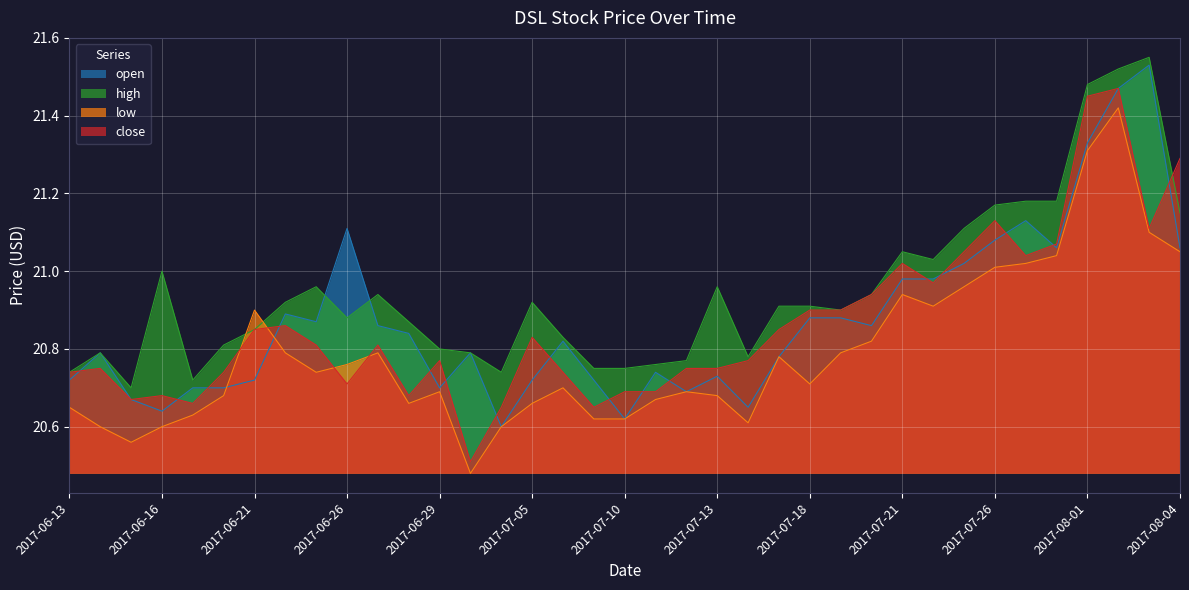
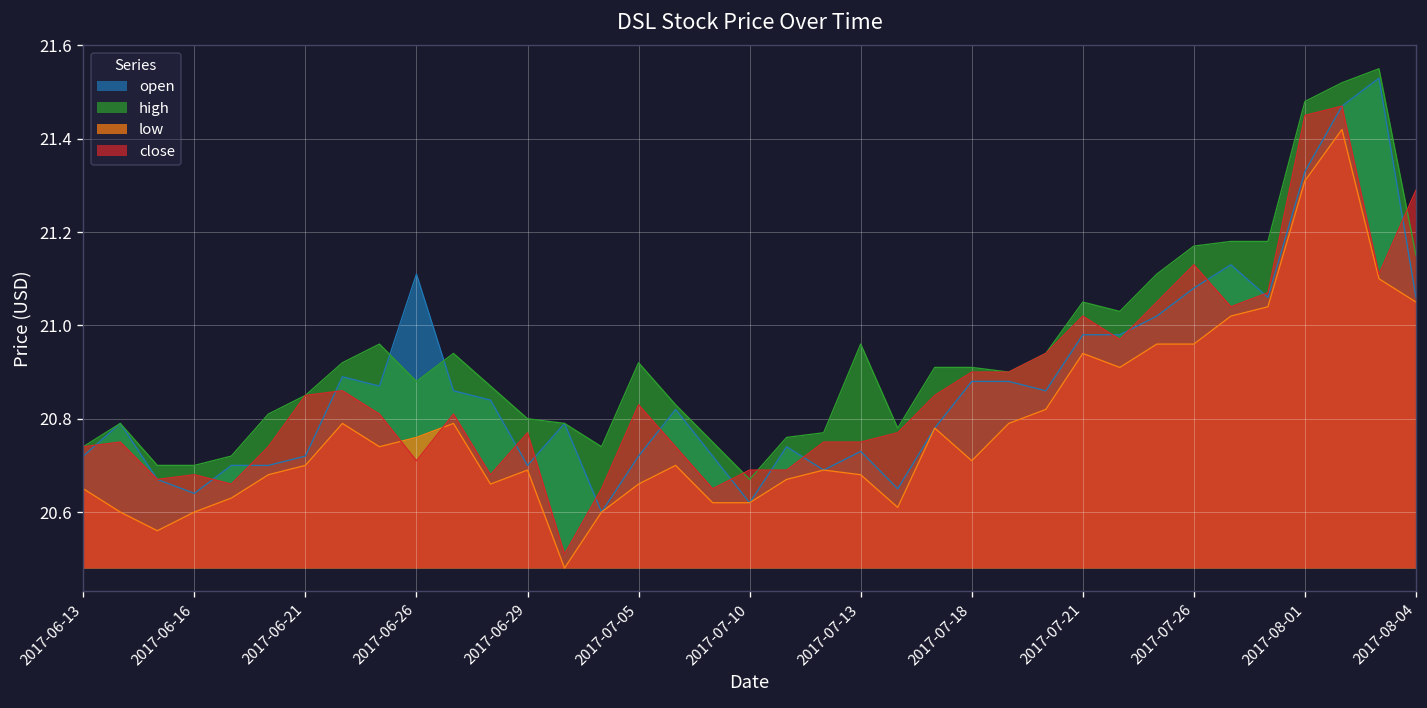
high, 2017-06-16: 21.0 -> 20.7
low, 2017-06-21: 20.9 -> 20.7
high, 2017-07-10: 20.75 -> 20.67
low, 2017-07-26: 21.01 -> 20.96
